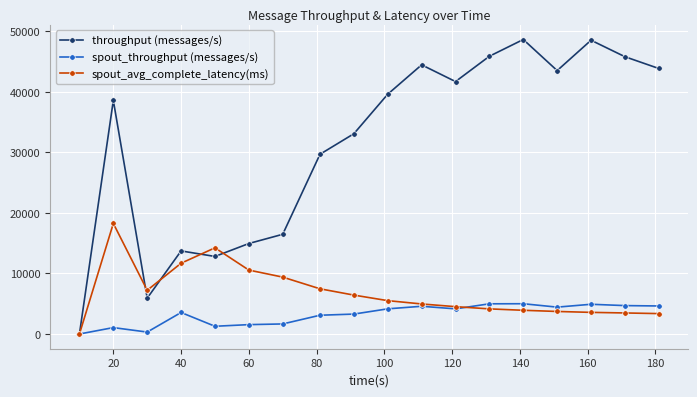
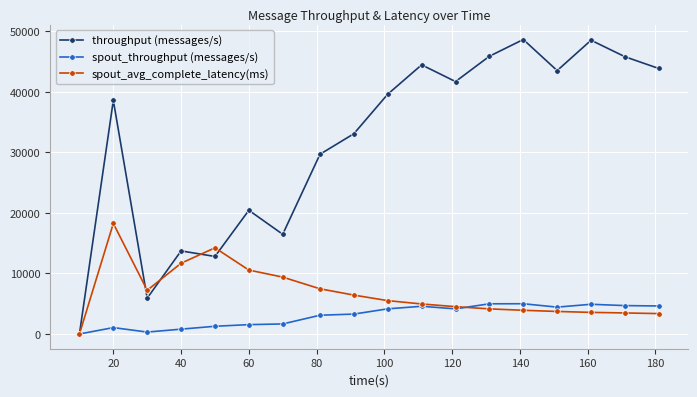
spout_throughput (messages/s), 40: 4000 -> 1000
throughput (messages/s), 60: 15000 -> 20000
